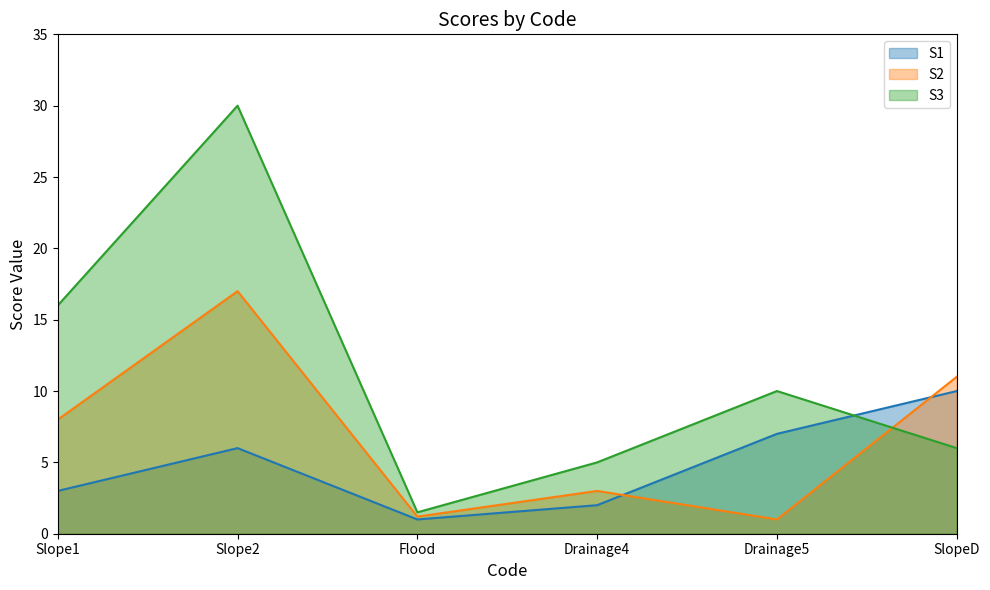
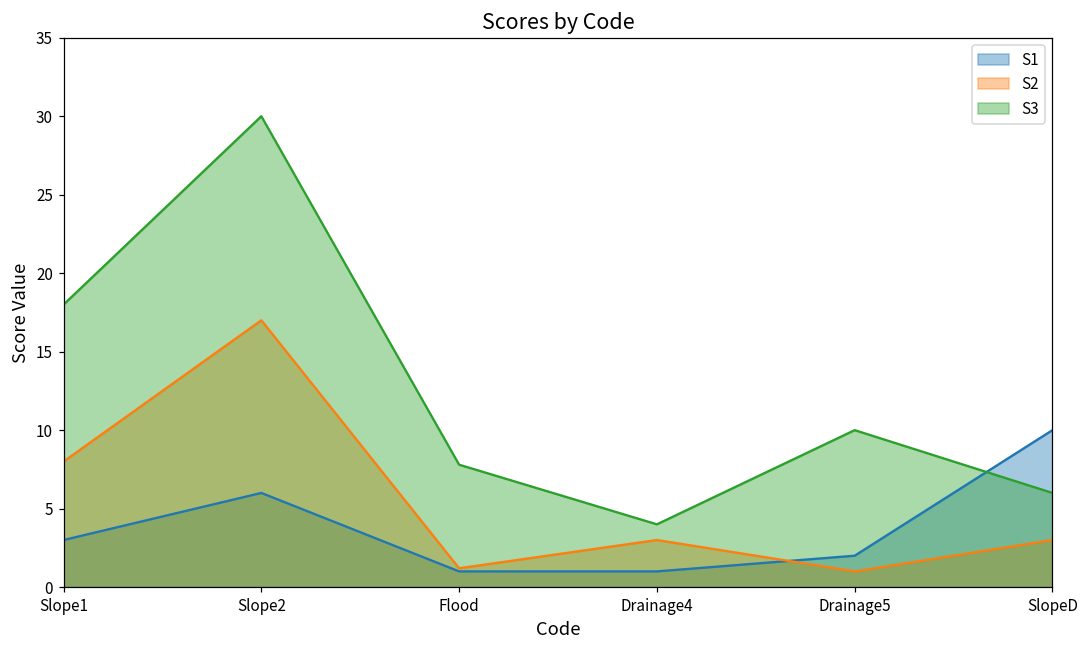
S3, Slope1: 16 -> 18
S3, Flood: 1.5 -> 7.8
S1, Drainage4: 2 -> 1
S3, Drainage4: 5 -> 4
S1, Drainage5: 7 -> 2
S2, SlopeD: 11 -> 3
